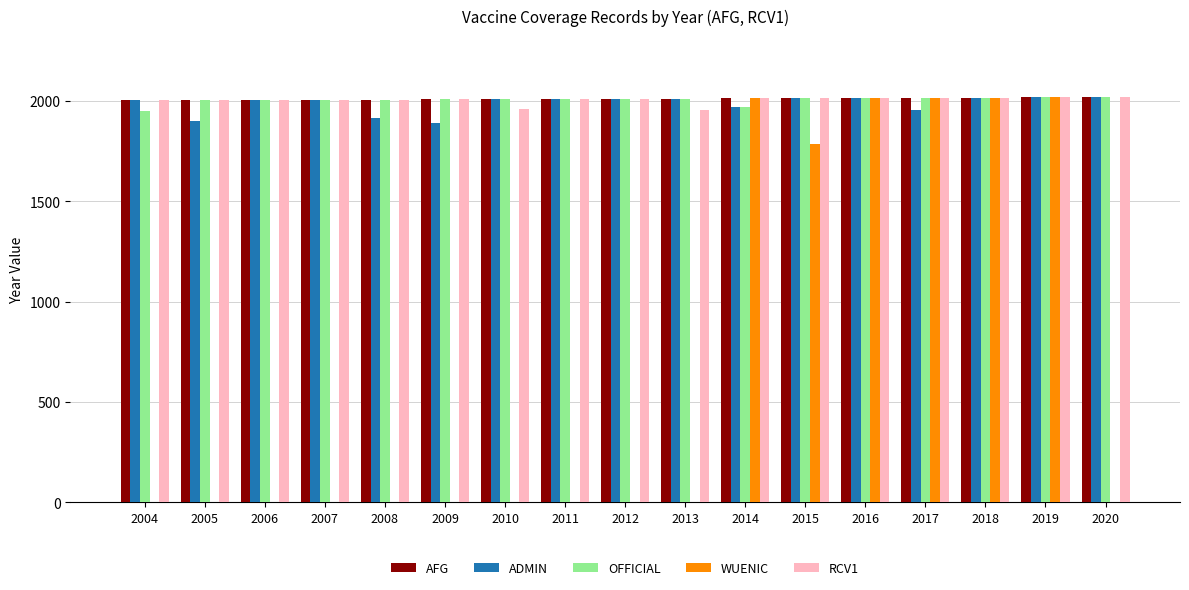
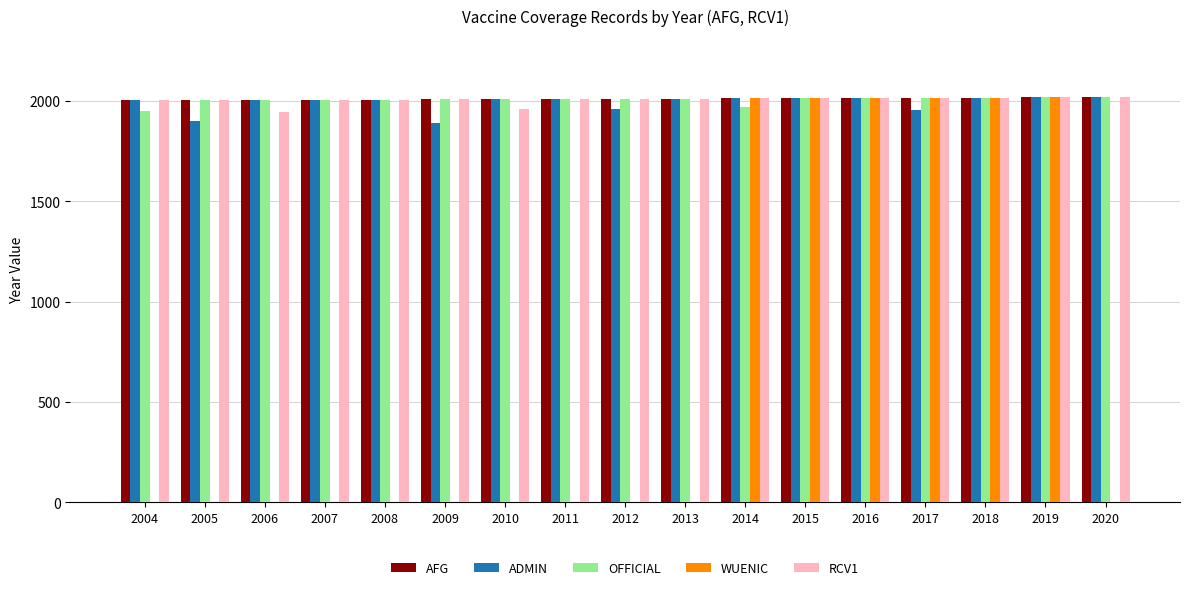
RCV1, 2006: 2010 -> 1940
ADMIN, 2008: 1920 -> 2010
ADMIN, 2012: 2010 -> 1960
RCV1, 2013: 1950 -> 2010
ADMIN, 2014: 1970 -> 2010
WUENIC, 2015: 1790 -> 2020
